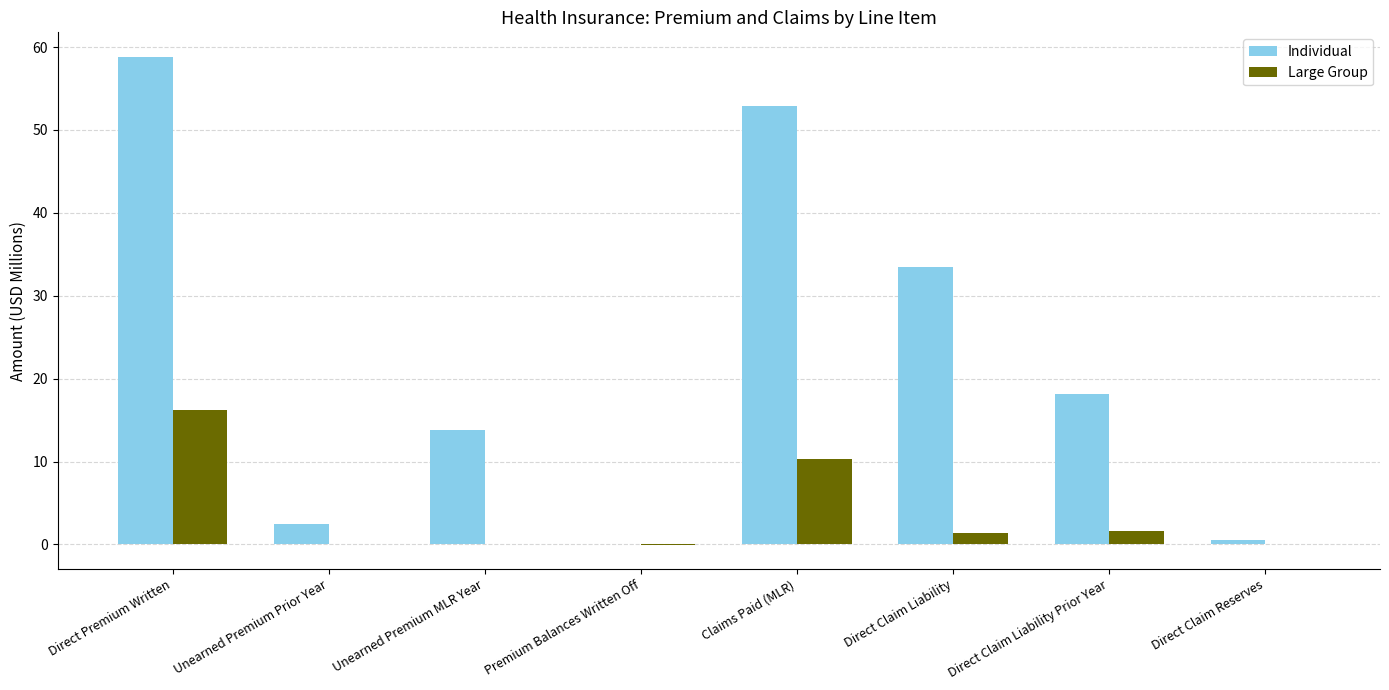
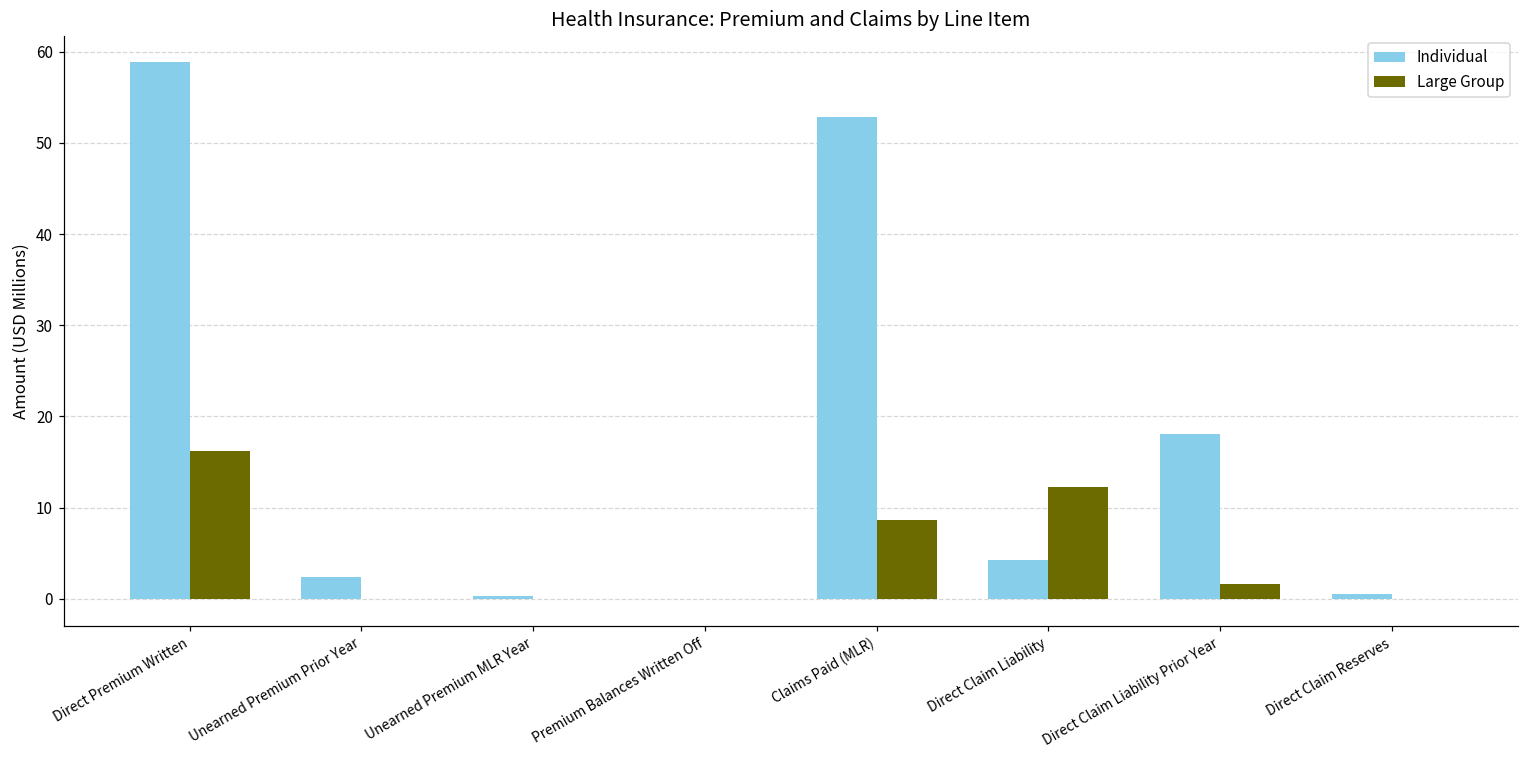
Individual, Unearned Premium MLR Year: 14 -> 0
Large Group, Claims Paid (MLR): 10 -> 9
Individual, Direct Claim Liability: 33 -> 4
Large Group, Direct Claim Liability: 1 -> 12
